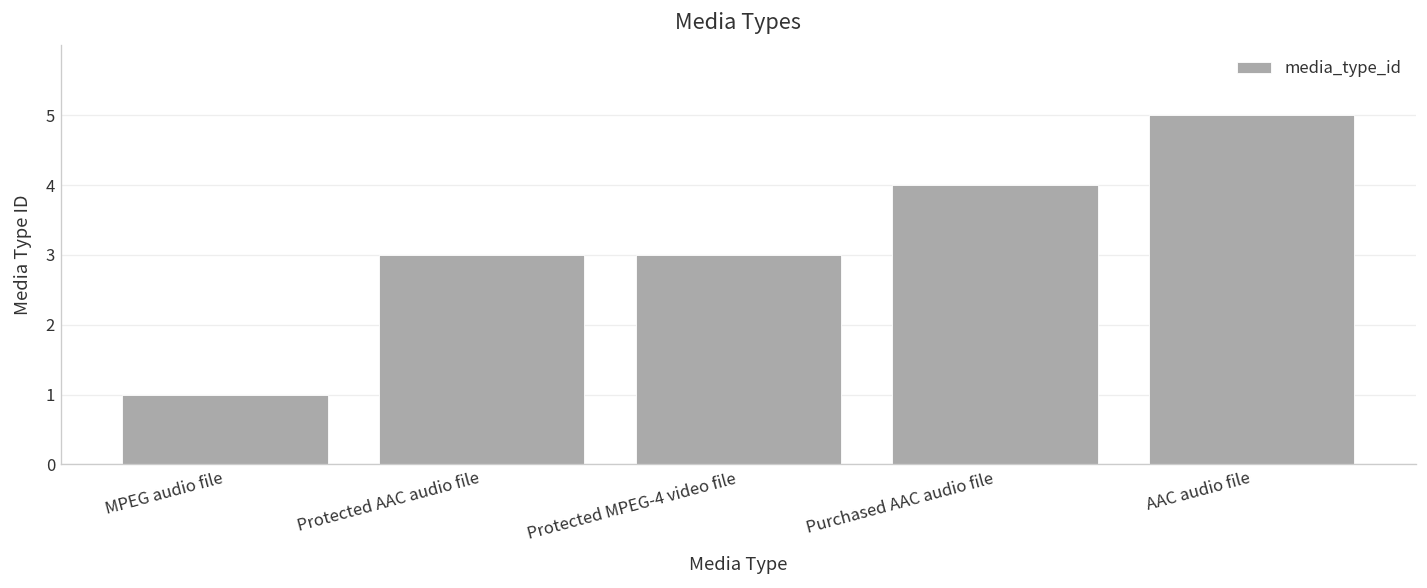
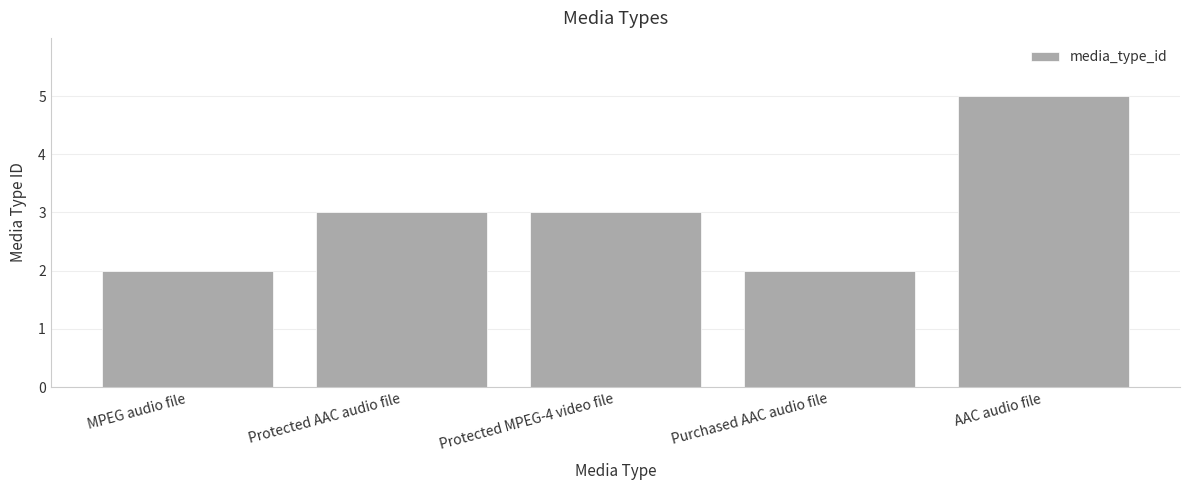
MPEG audio file: 1 -> 2
Purchased AAC audio file: 4 -> 2
